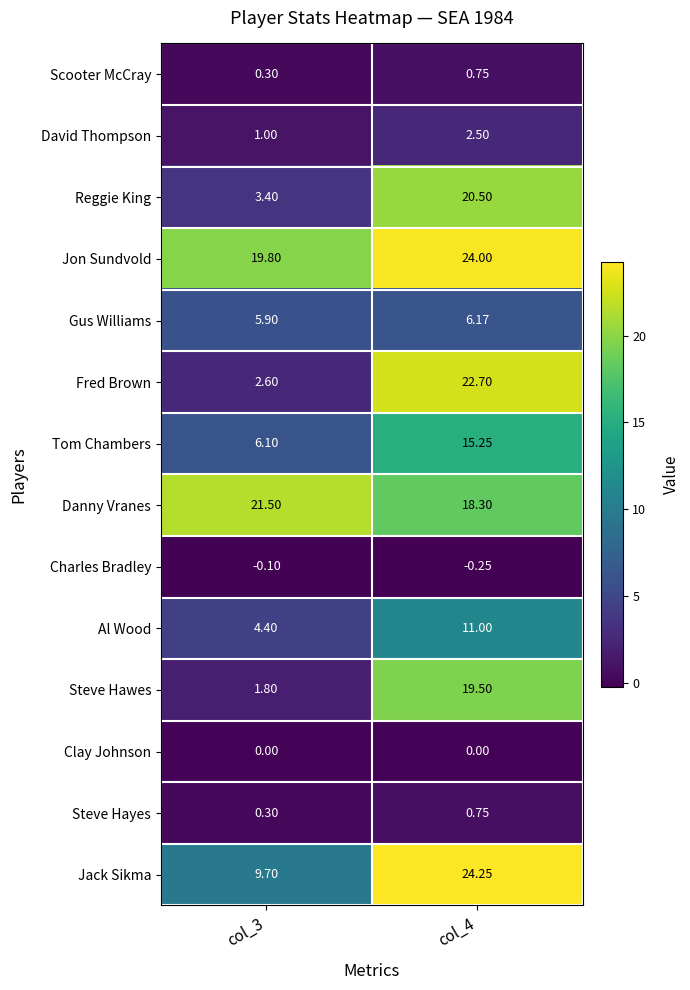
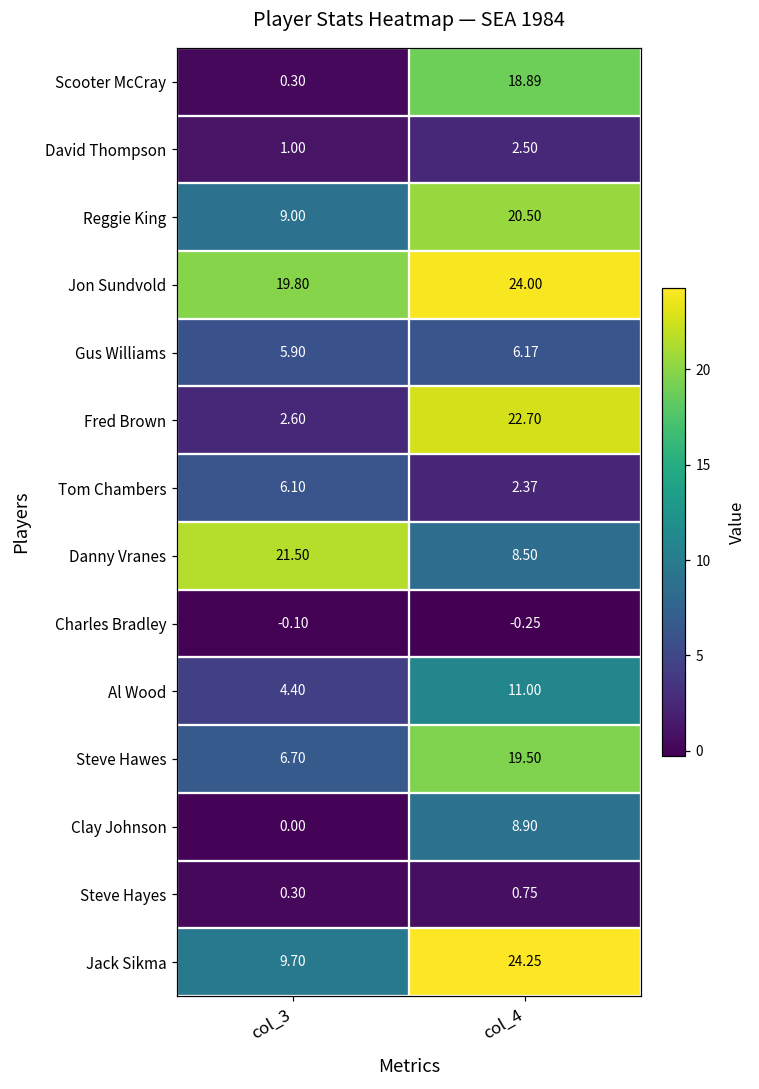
Scooter McCray, col_4: 0.75 -> 18.89
Reggie King, col_3: 3.40 -> 9.00
Tom Chambers, col_4: 15.25 -> 2.37
Danny Vranes, col_4: 18.30 -> 8.50
Steve Hawes, col_3: 1.80 -> 6.70
Clay Johnson, col_4: 0.00 -> 8.90
